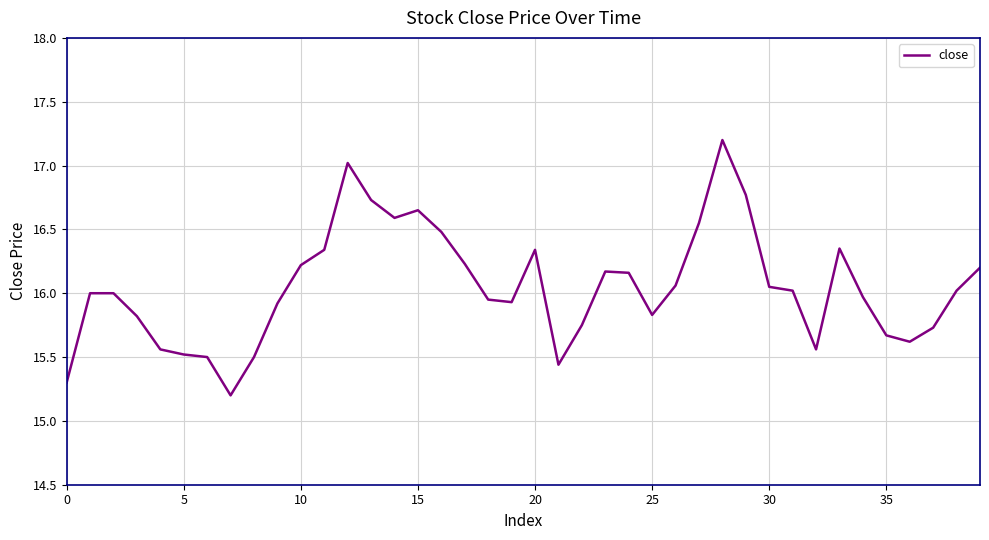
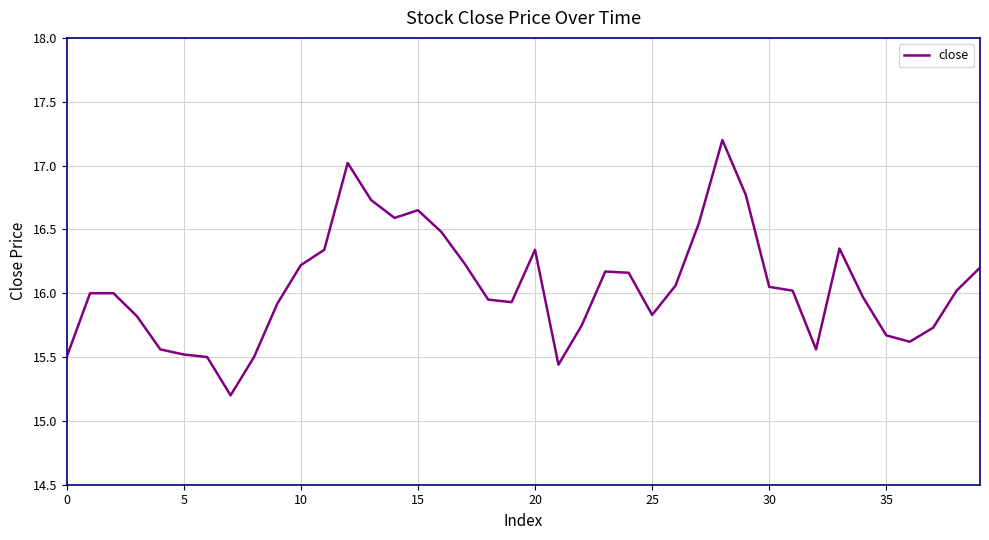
0: 15.3 -> 15.5
